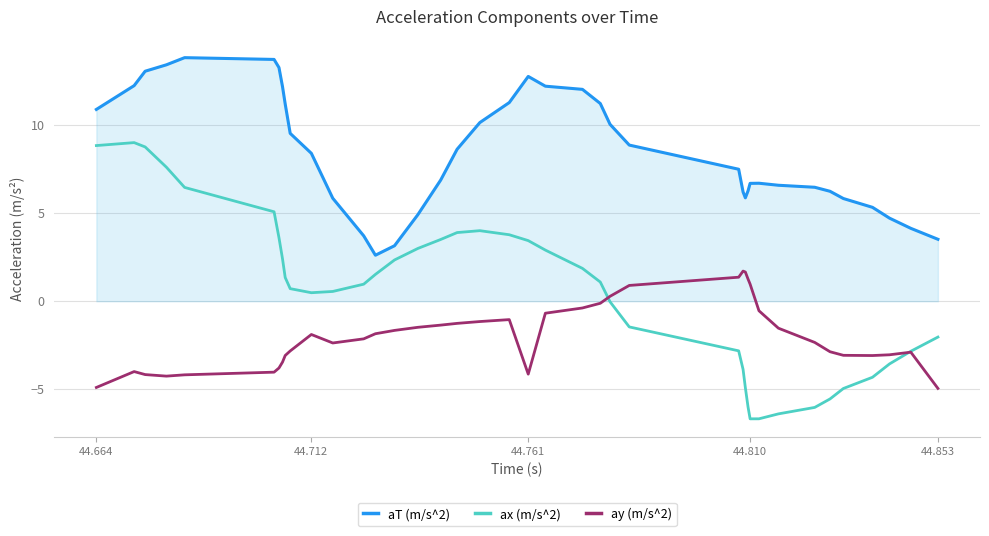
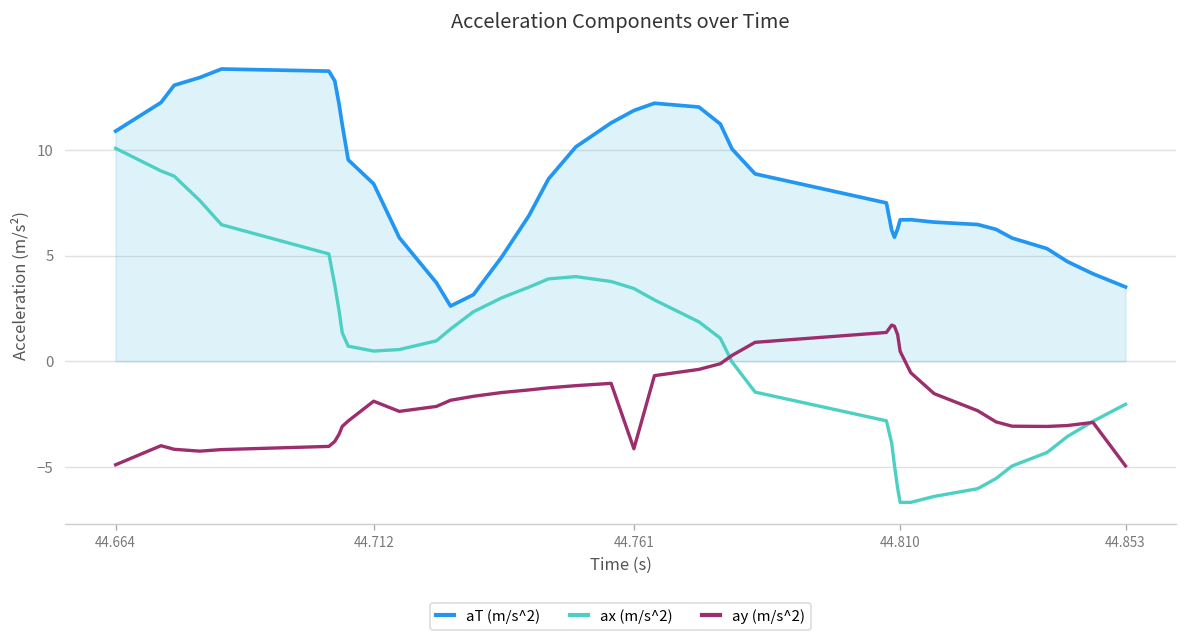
ax (m/s^2), 44.664: 8.8 -> 10.1
aT (m/s^2), 44.761: 12.8 -> 11.9
ay (m/s^2), 44.810: 1.0 -> 0.5
